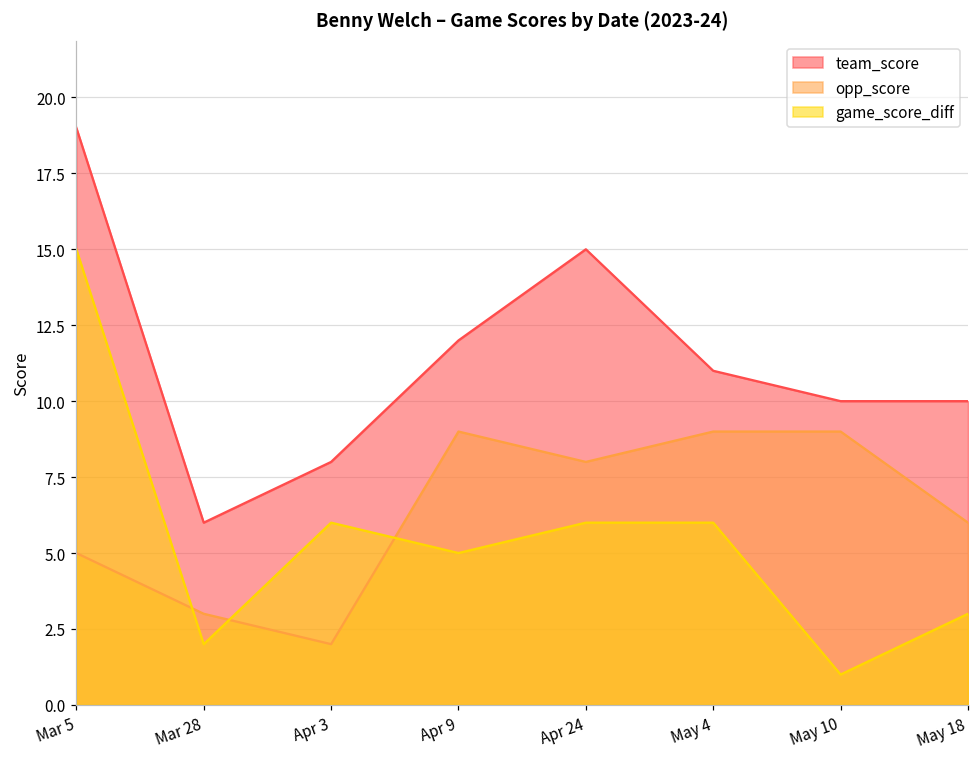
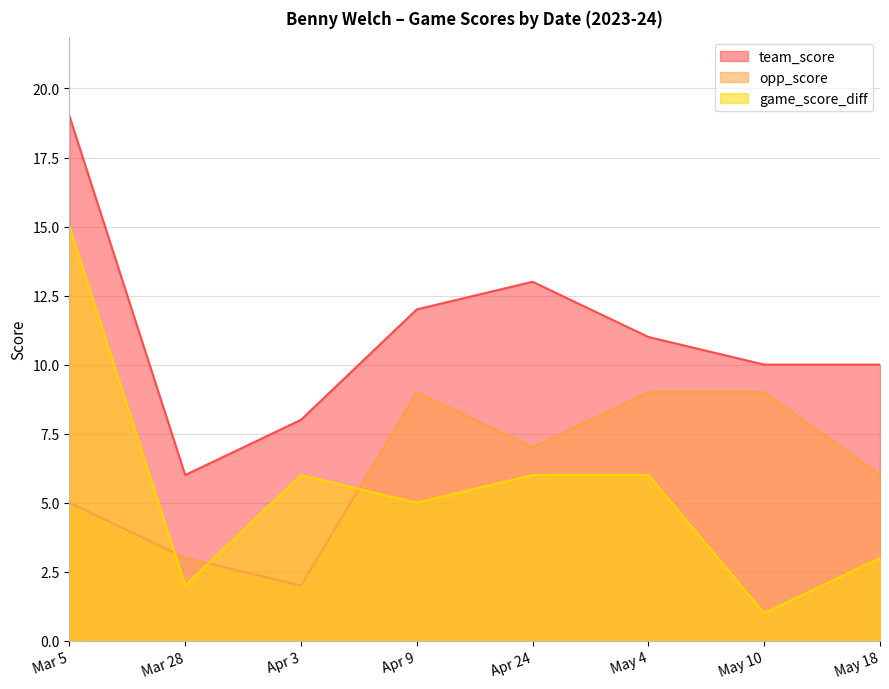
team_score, Apr 24: 15 -> 13
opp_score, Apr 24: 8 -> 7
